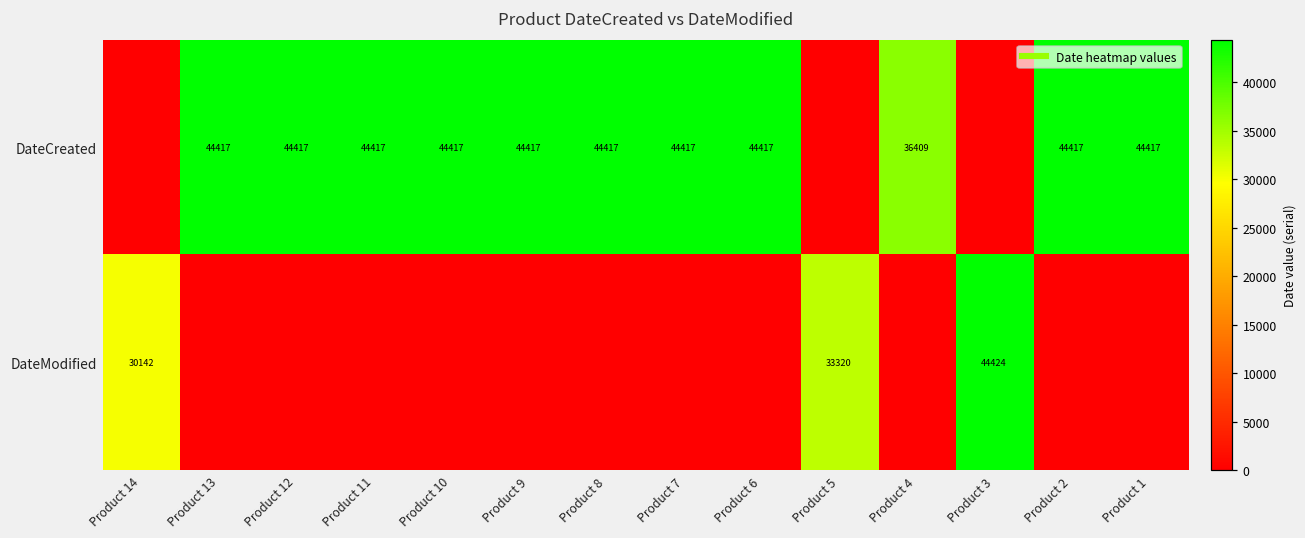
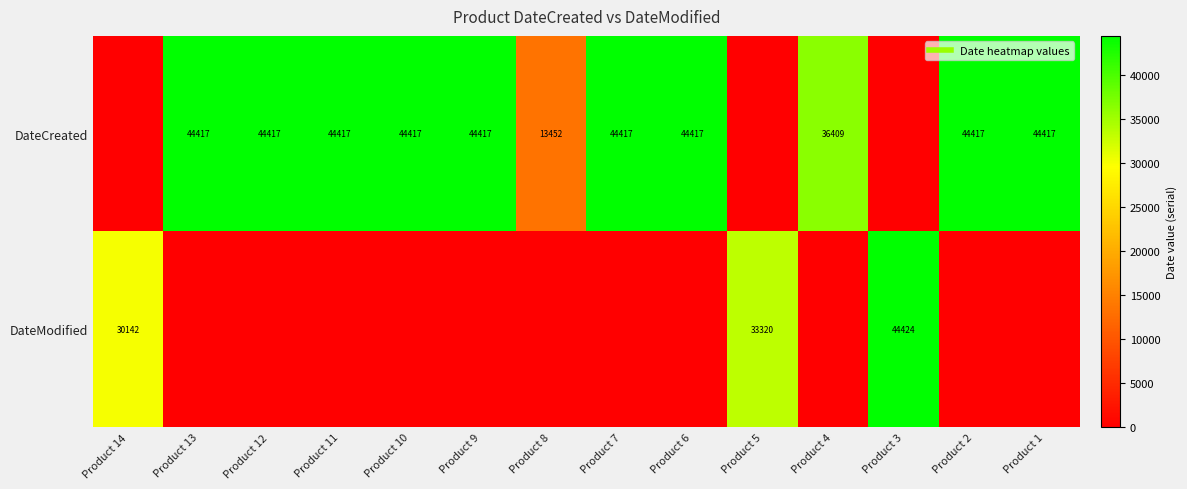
DateCreated, Product 8: 44417 -> 13452
